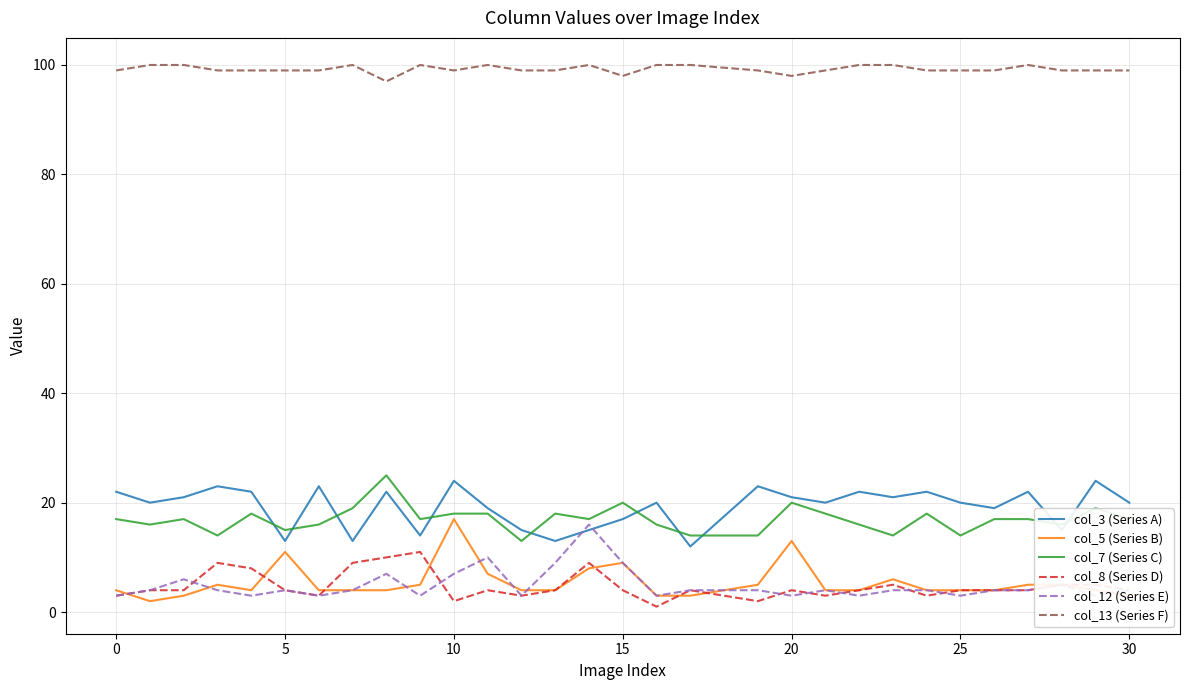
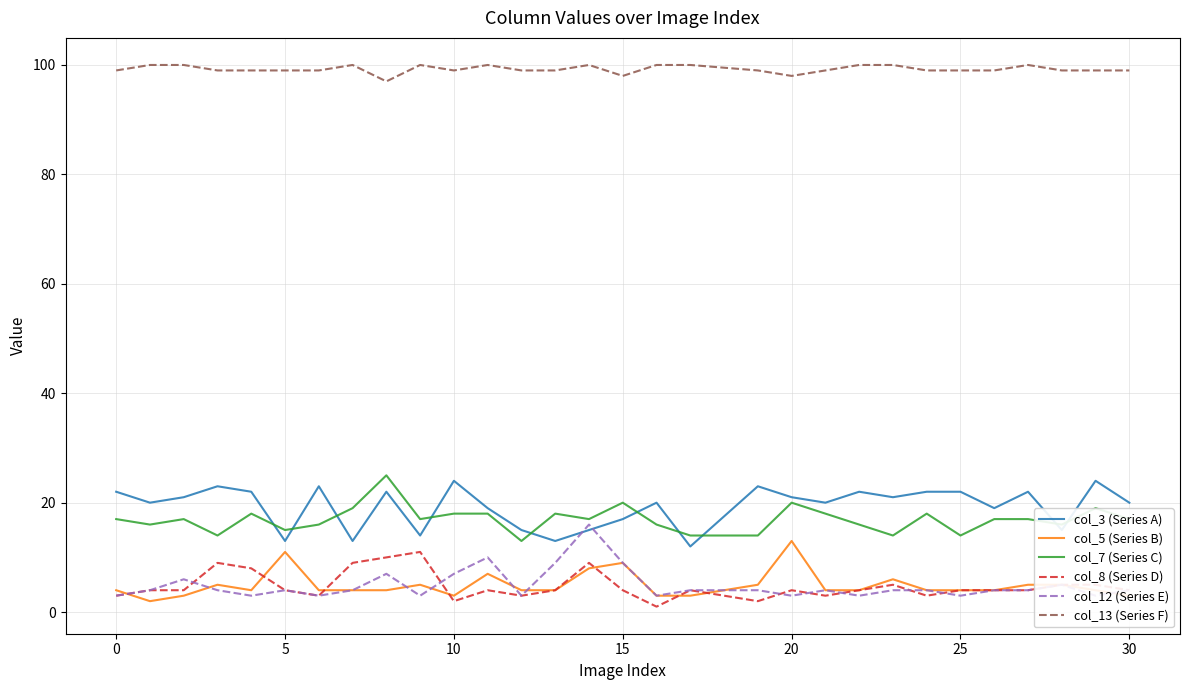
col_5 (Series B), 10: 17 -> 3
col_3 (Series A), 25: 20 -> 22
